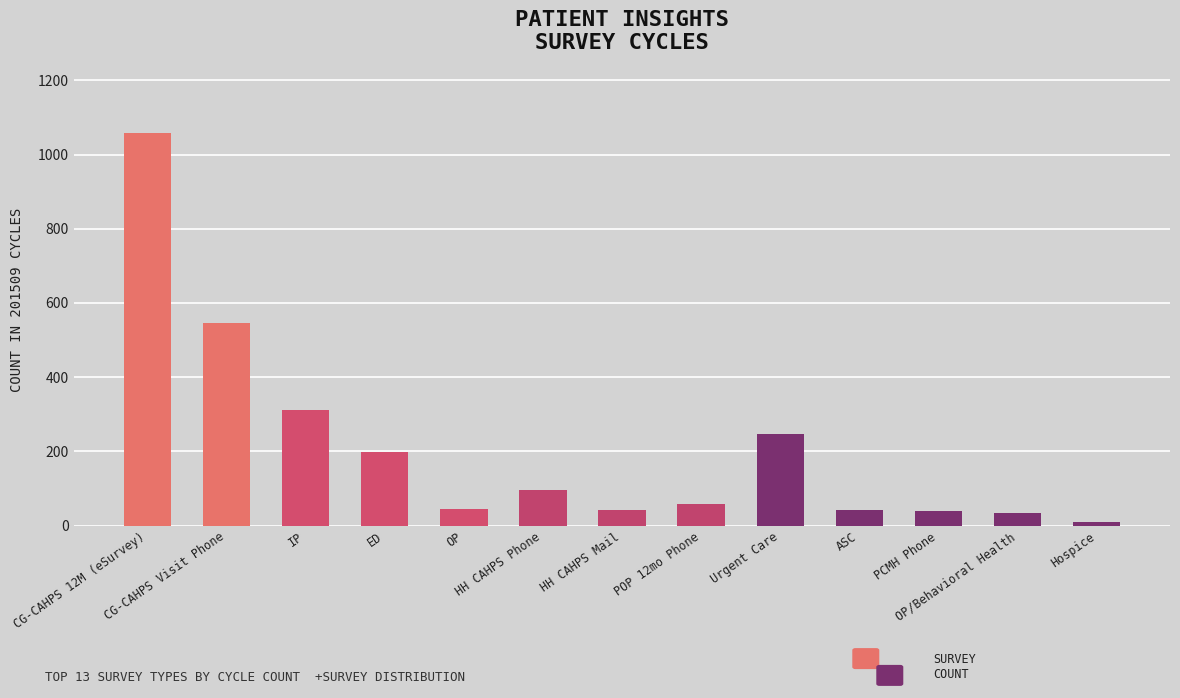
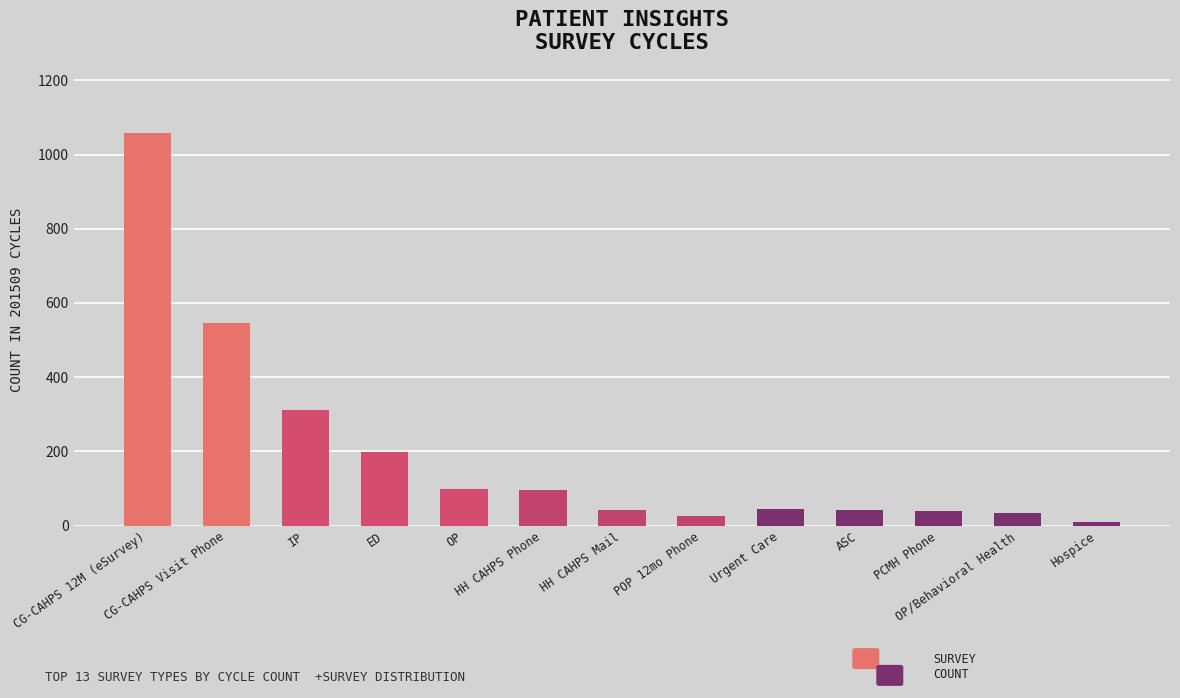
OP: 40 -> 100
POP 12mo Phone: 60 -> 30
Urgent Care: 250 -> 40
